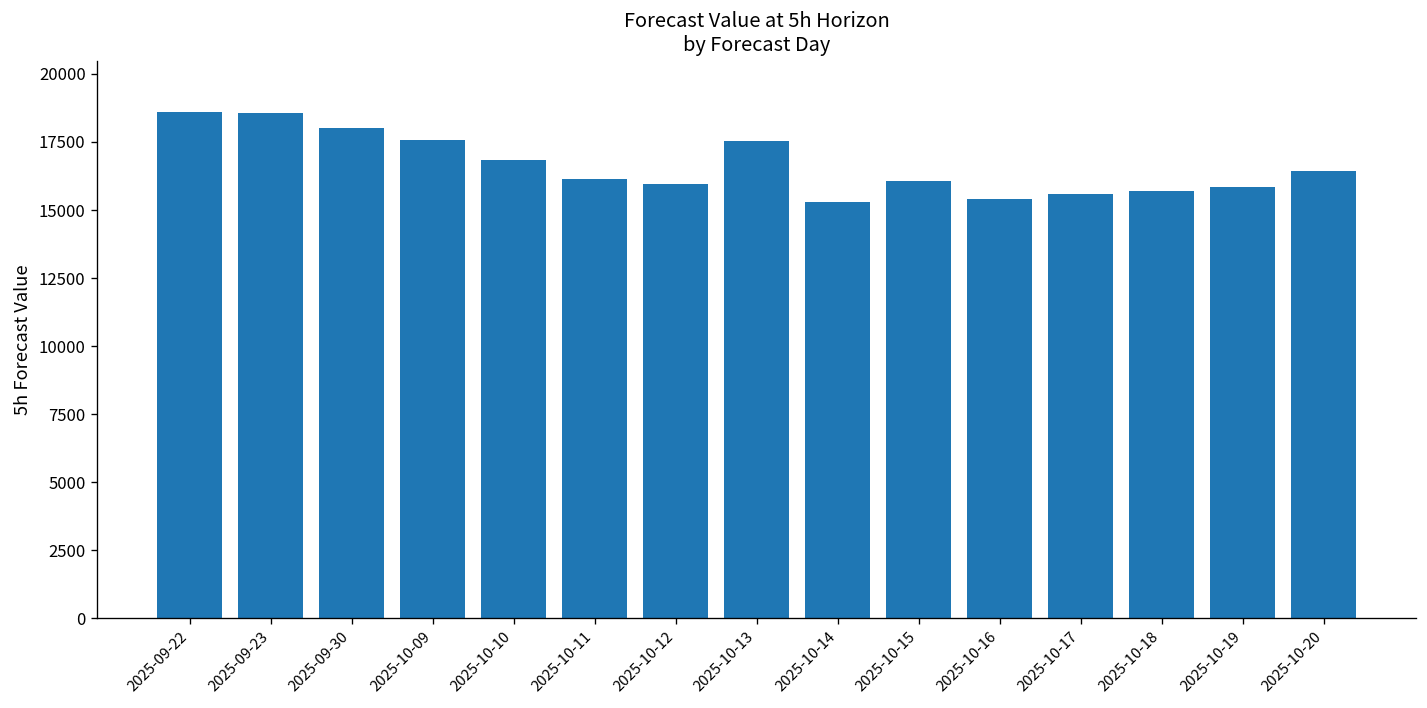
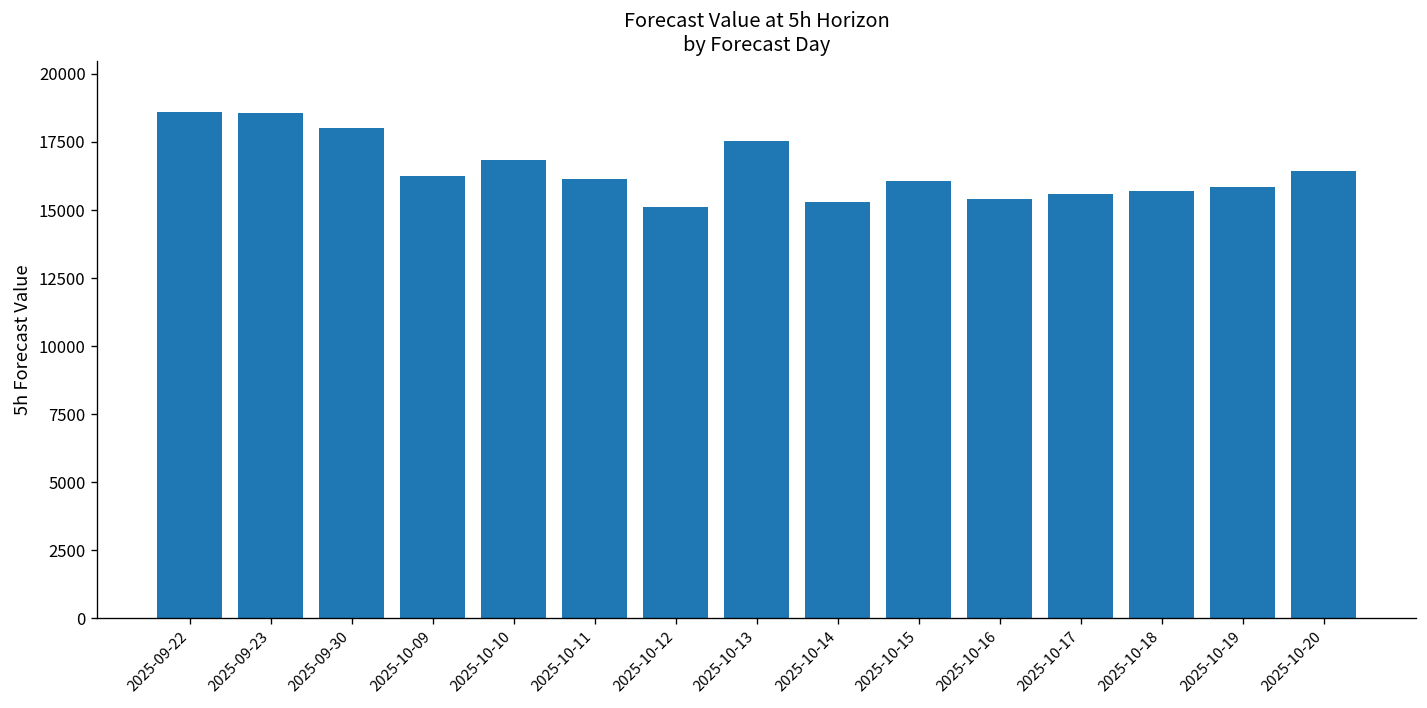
2025-10-09: 17600 -> 16300
2025-10-12: 16000 -> 15100
